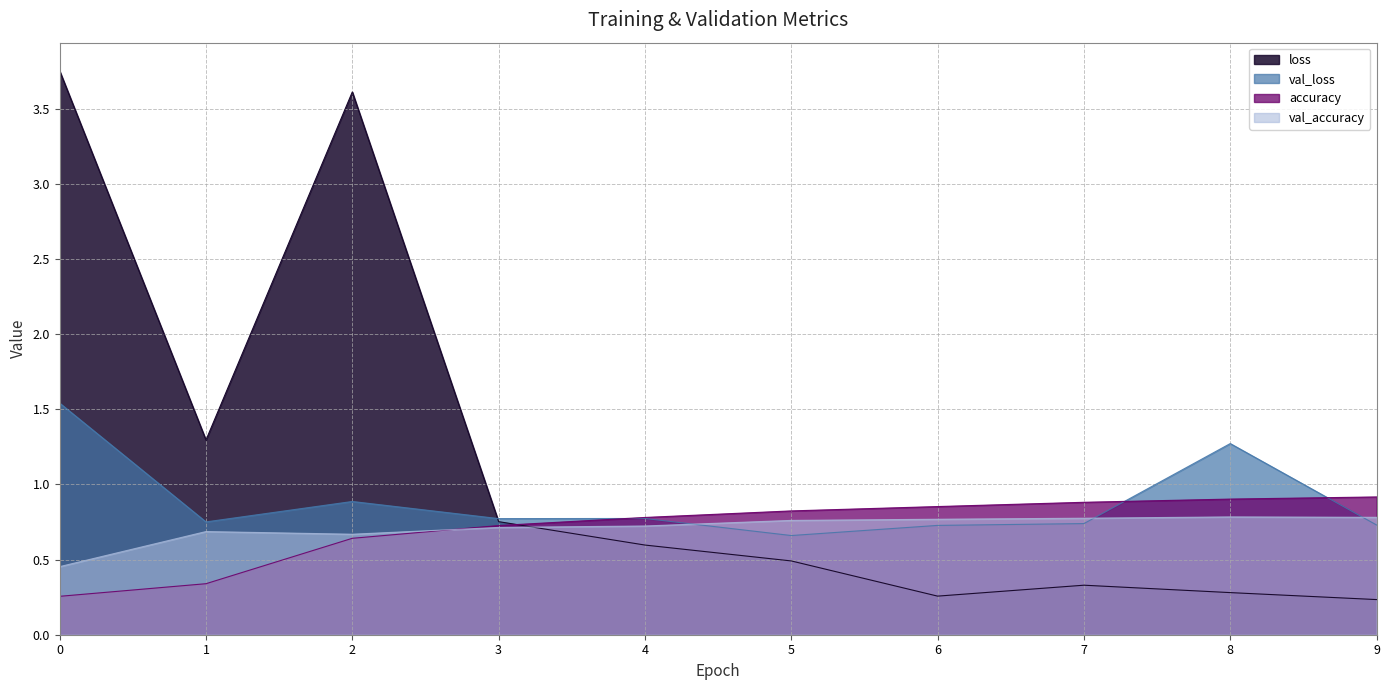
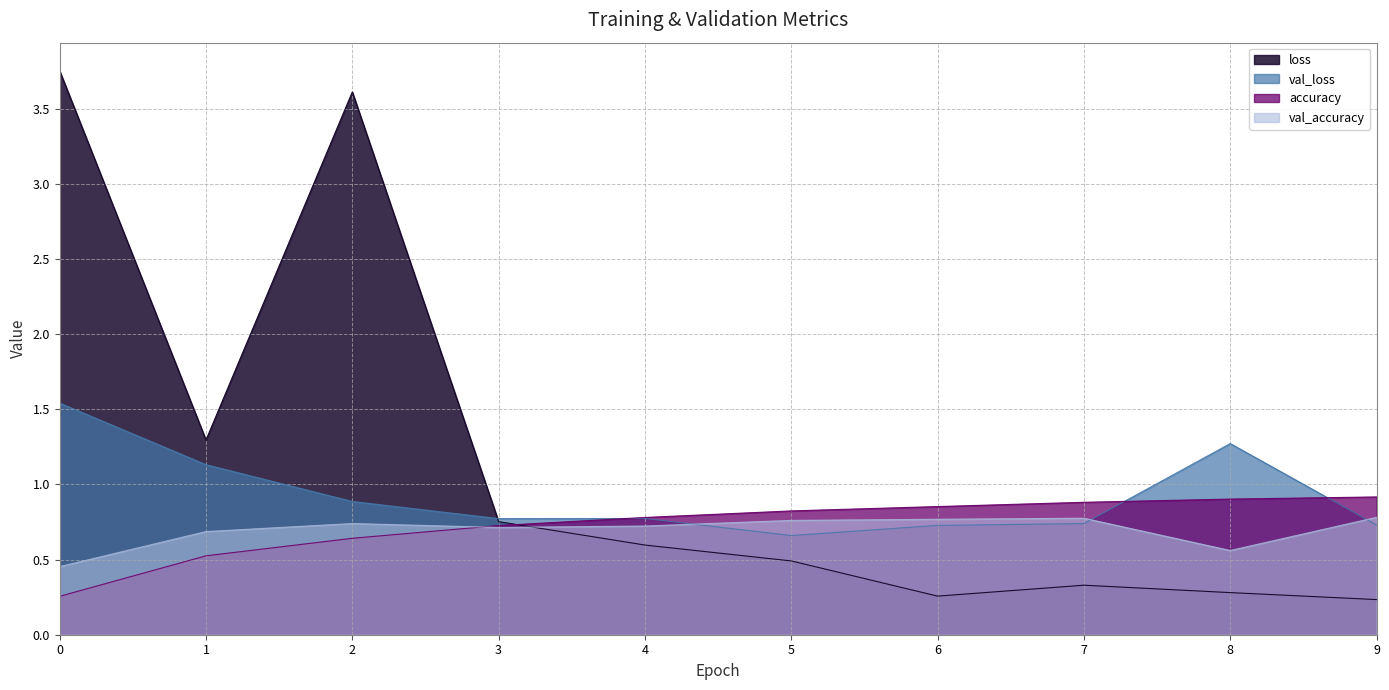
val_loss, 1: 0.75 -> 1.13
accuracy, 1: 0.34 -> 0.52
val_accuracy, 2: 0.67 -> 0.74
val_accuracy, 8: 0.78 -> 0.56
